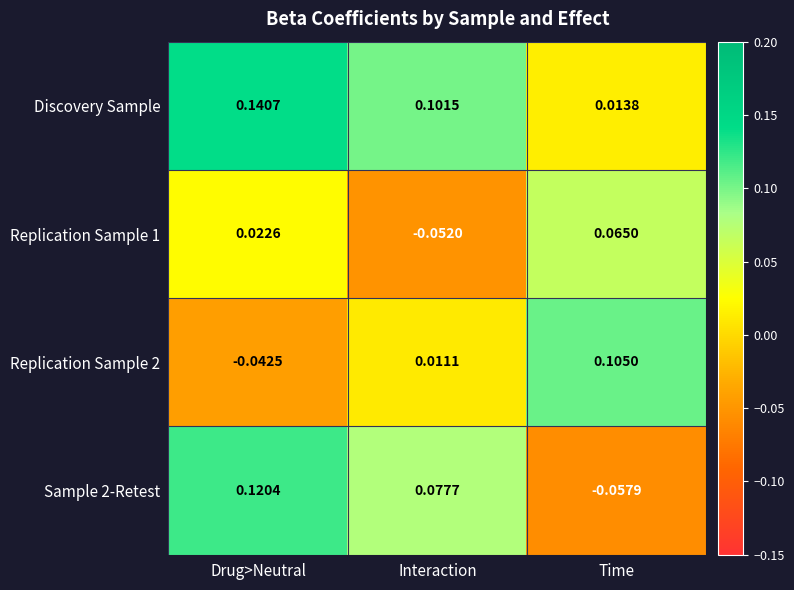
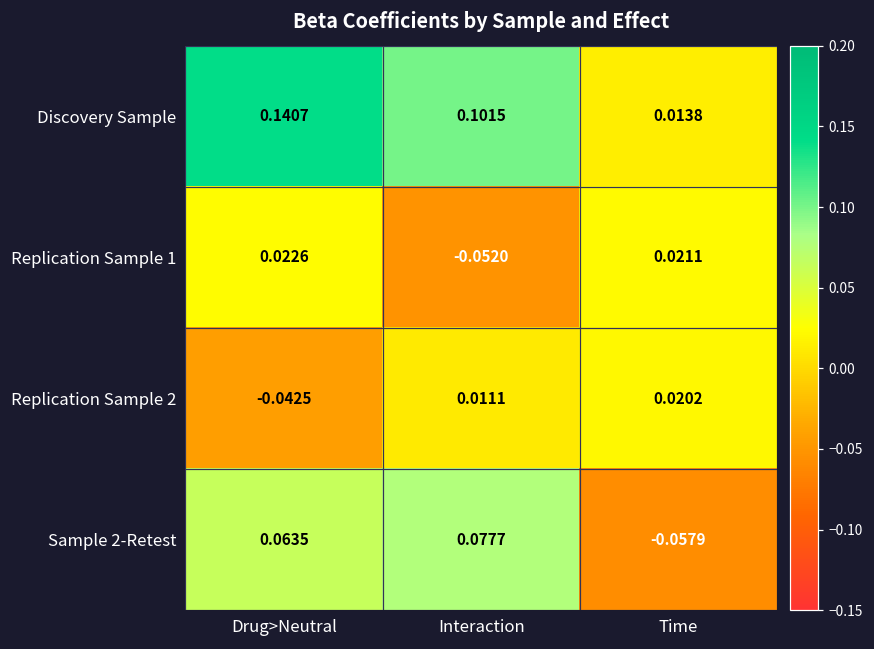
Replication Sample 1, Time: 0.0650 -> 0.0211
Replication Sample 2, Time: 0.1050 -> 0.0202
Sample 2-Retest, Drug>Neutral: 0.1204 -> 0.0635
